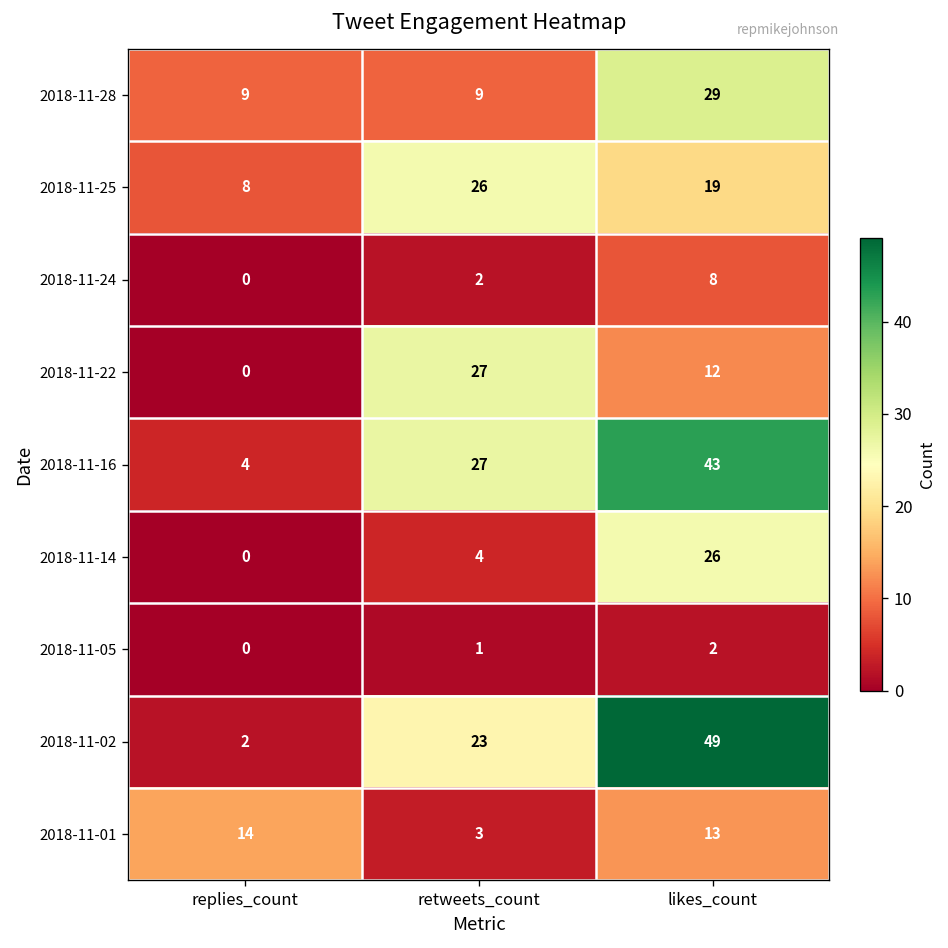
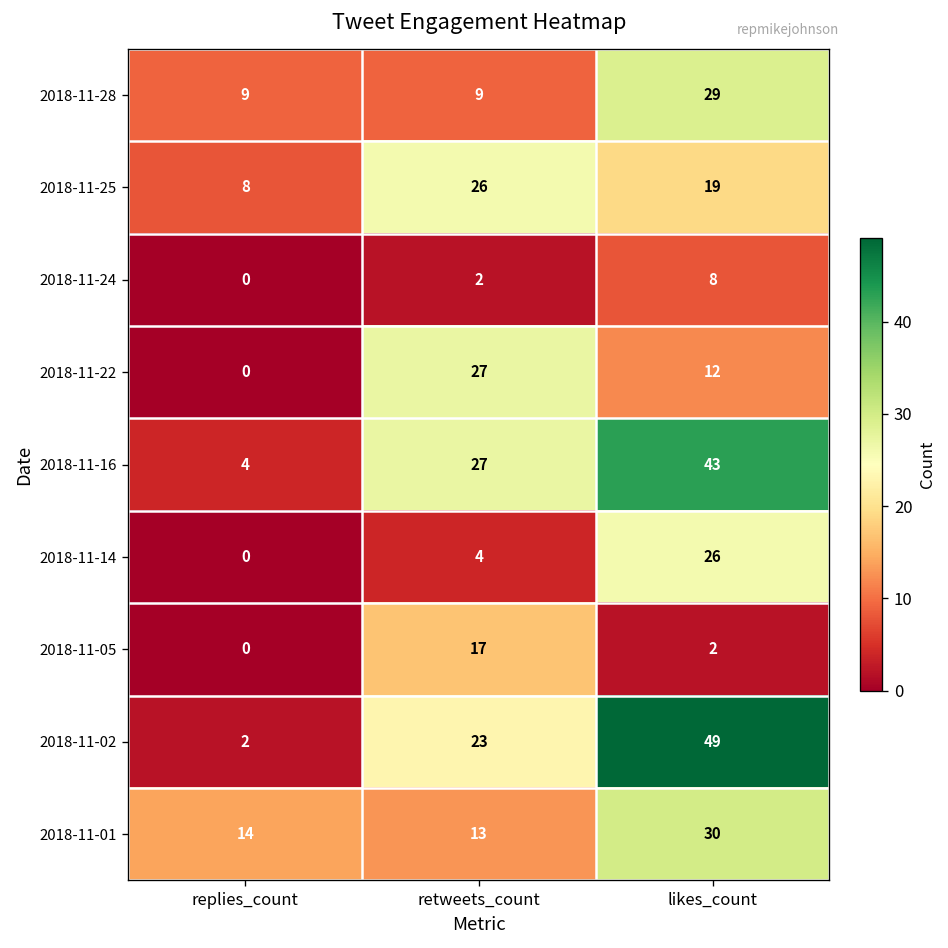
2018-11-05, retweets_count: 1 -> 17
2018-11-01, retweets_count: 3 -> 13
2018-11-01, likes_count: 13 -> 30
